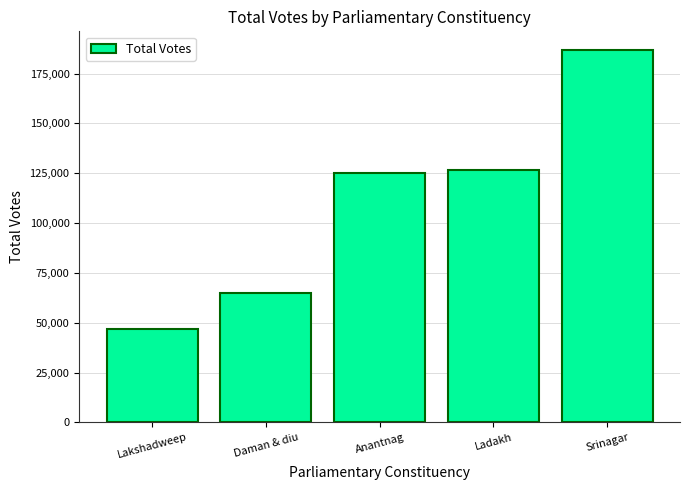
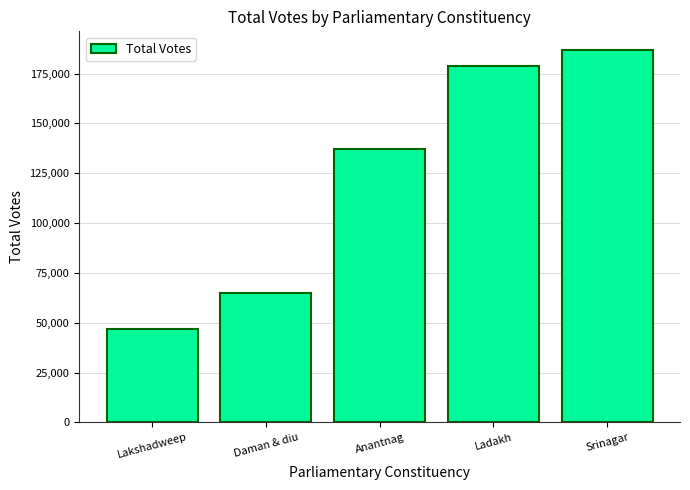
Anantnag: 125,000 -> 137,000
Ladakh: 126,000 -> 179,000
